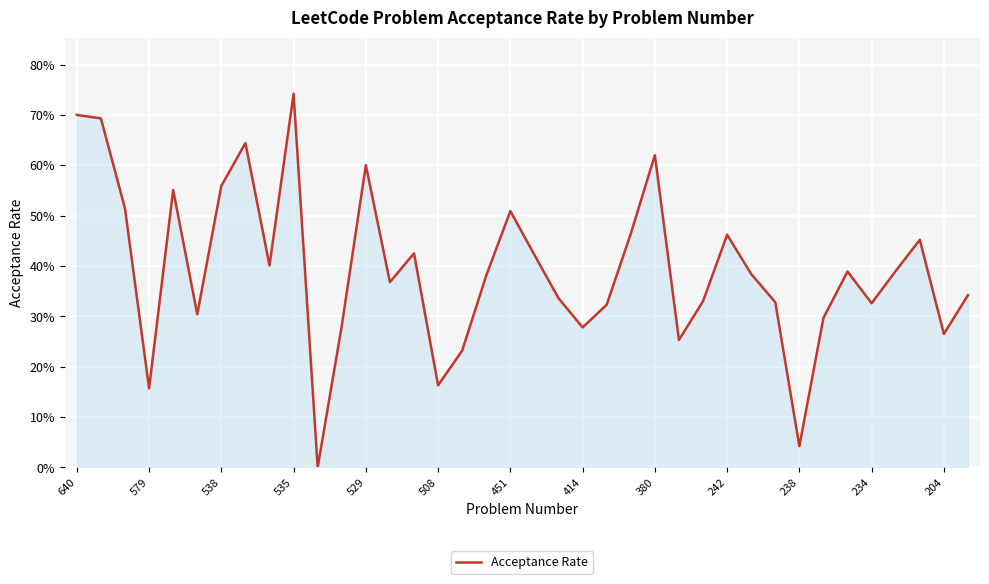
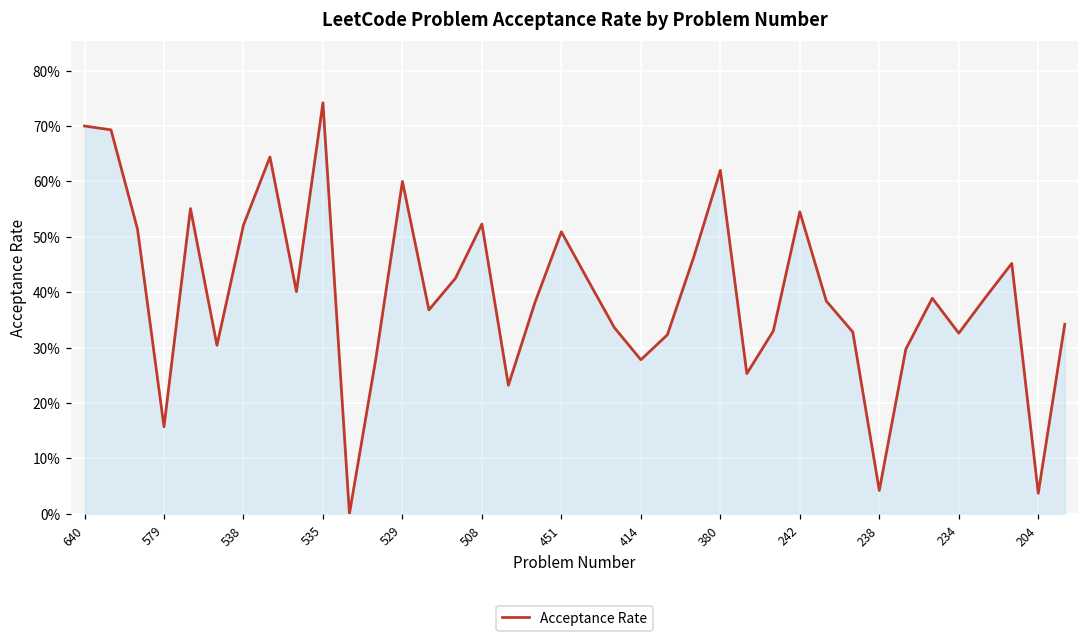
538: 56% -> 52%
508: 16% -> 52%
242: 46% -> 55%
204: 27% -> 4%
